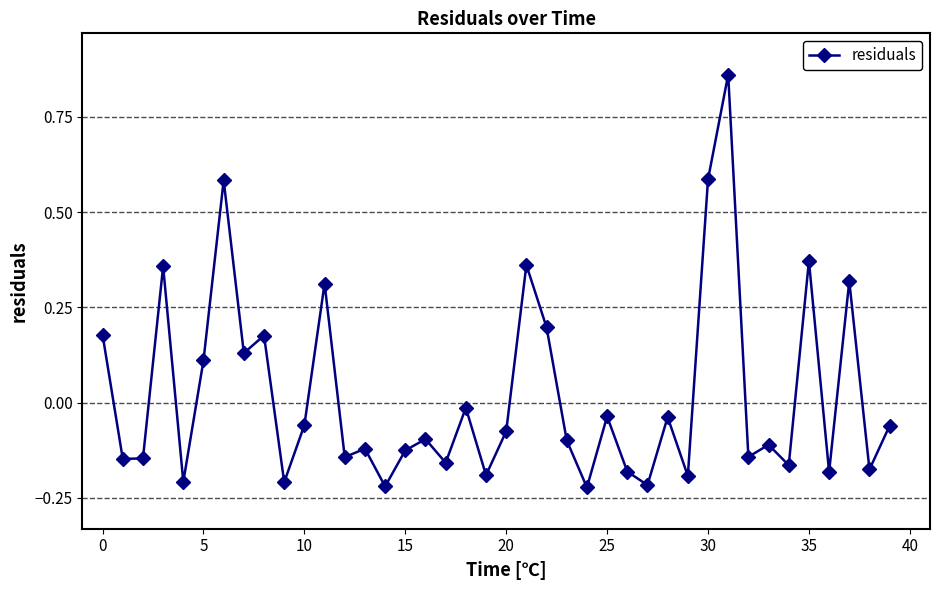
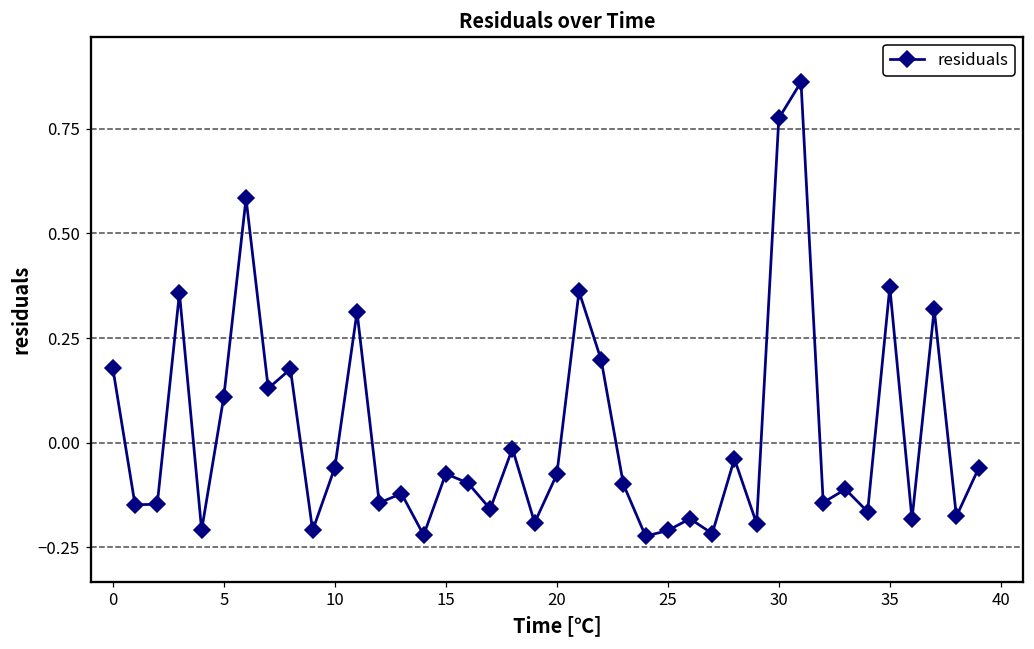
15: -0.13 -> -0.07
25: -0.04 -> -0.21
30: 0.59 -> 0.77
